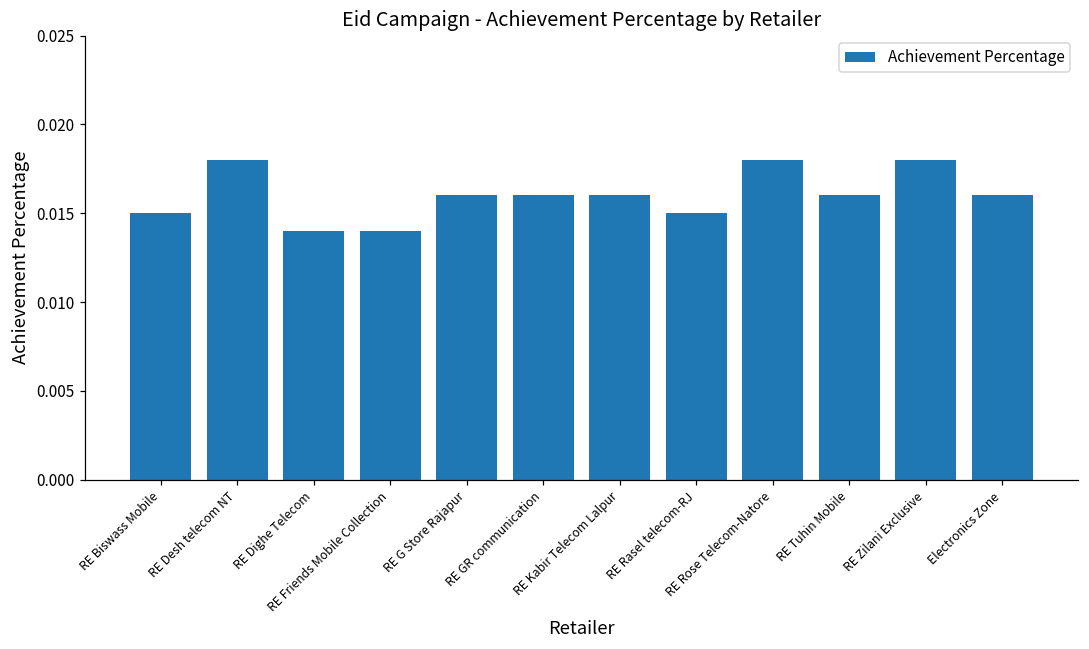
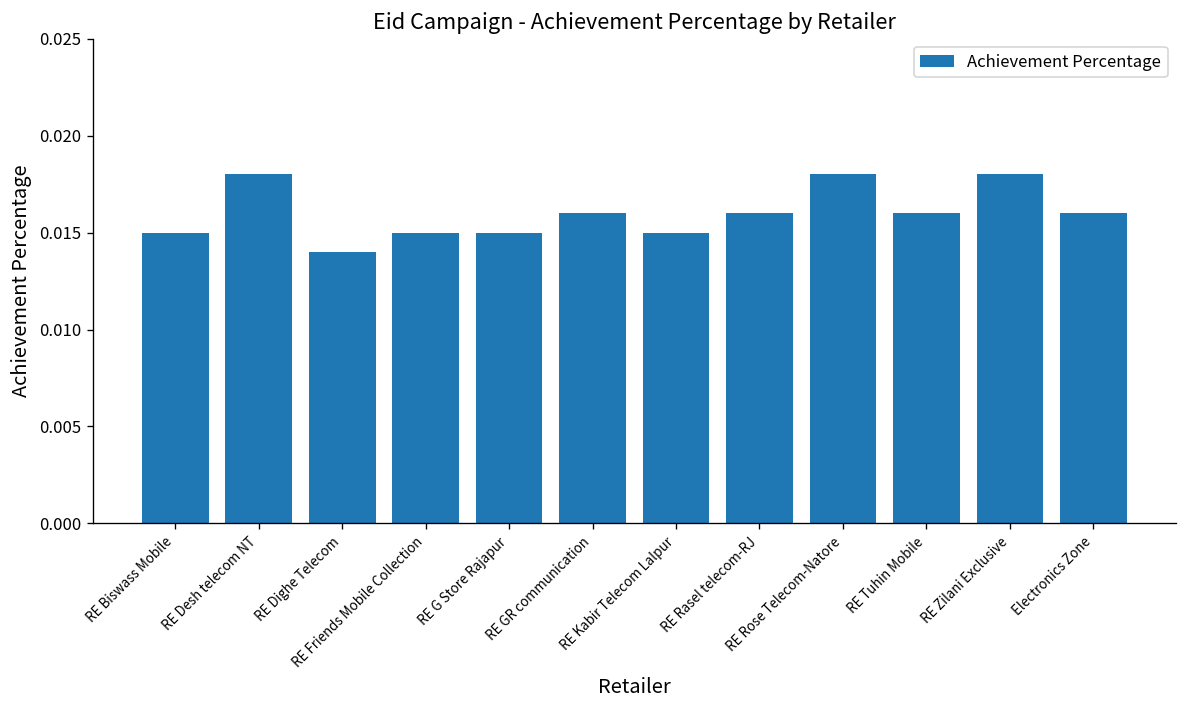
RE Friends Mobile Collection: 0.014 -> 0.015
RE G Store Rajapur: 0.016 -> 0.015
RE Kabir Telecom Lalpur: 0.016 -> 0.015
RE Rasel telecom-RJ: 0.015 -> 0.016
